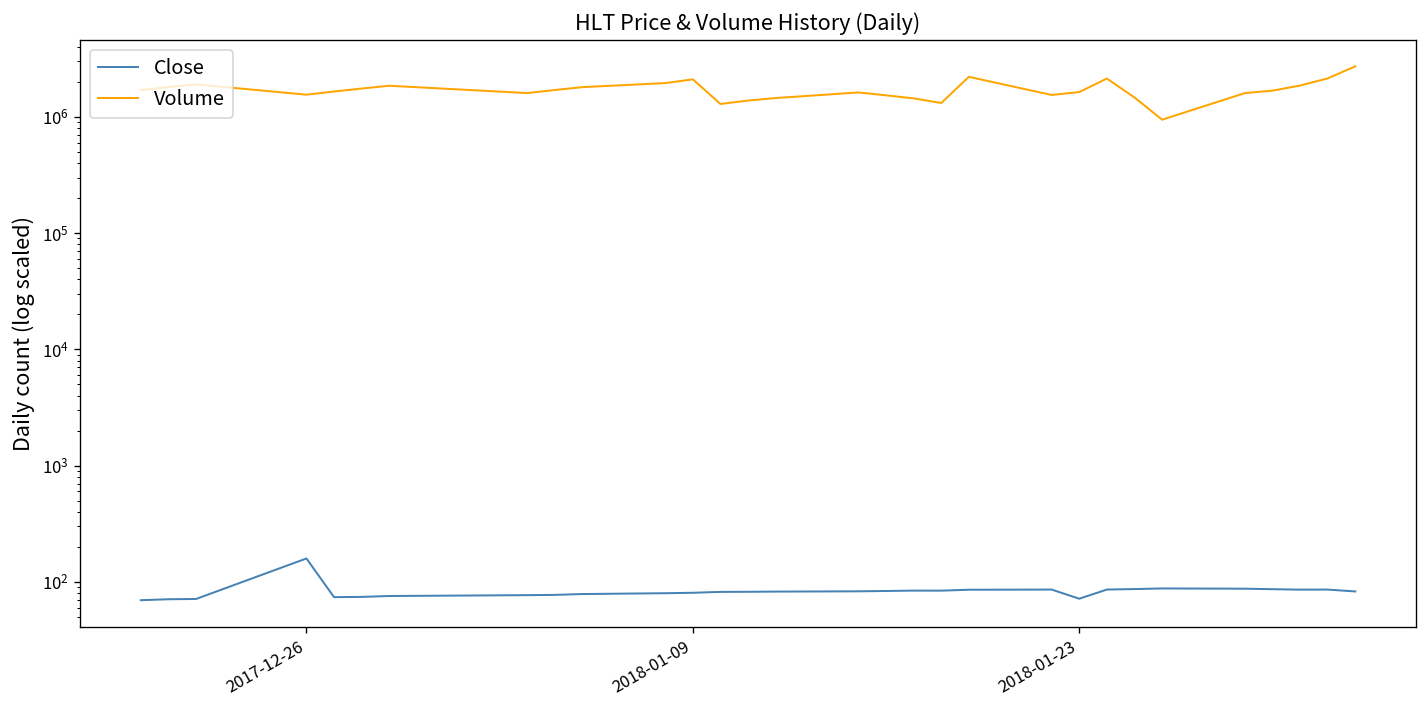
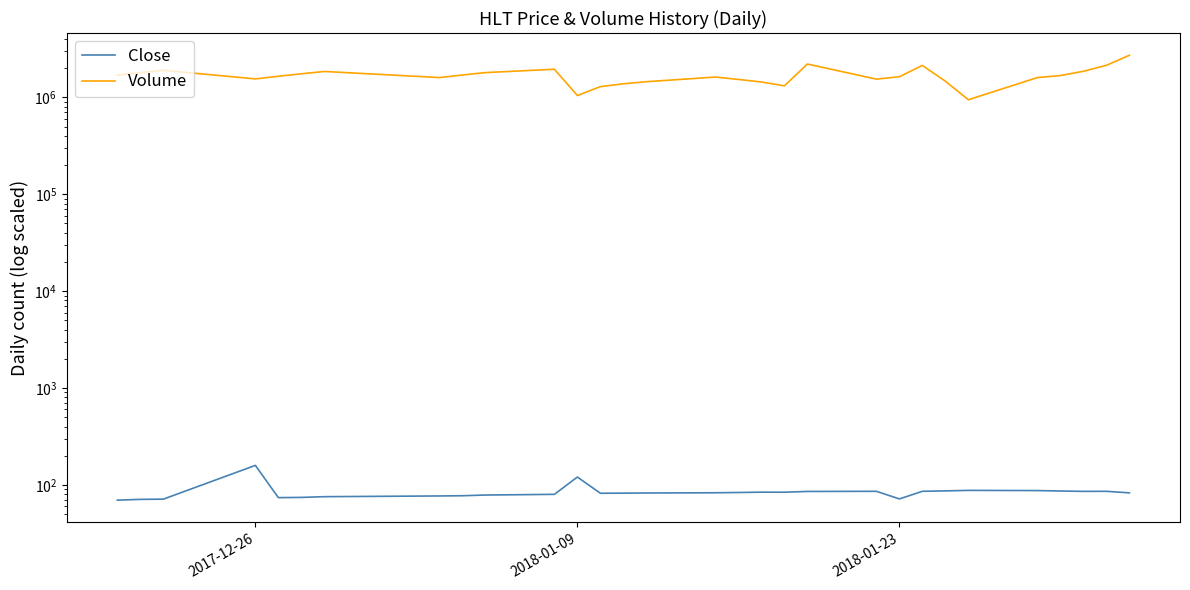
Close, 2018-01-09: 80 -> 120
Volume, 2018-01-09: 2100000 -> 1000000
